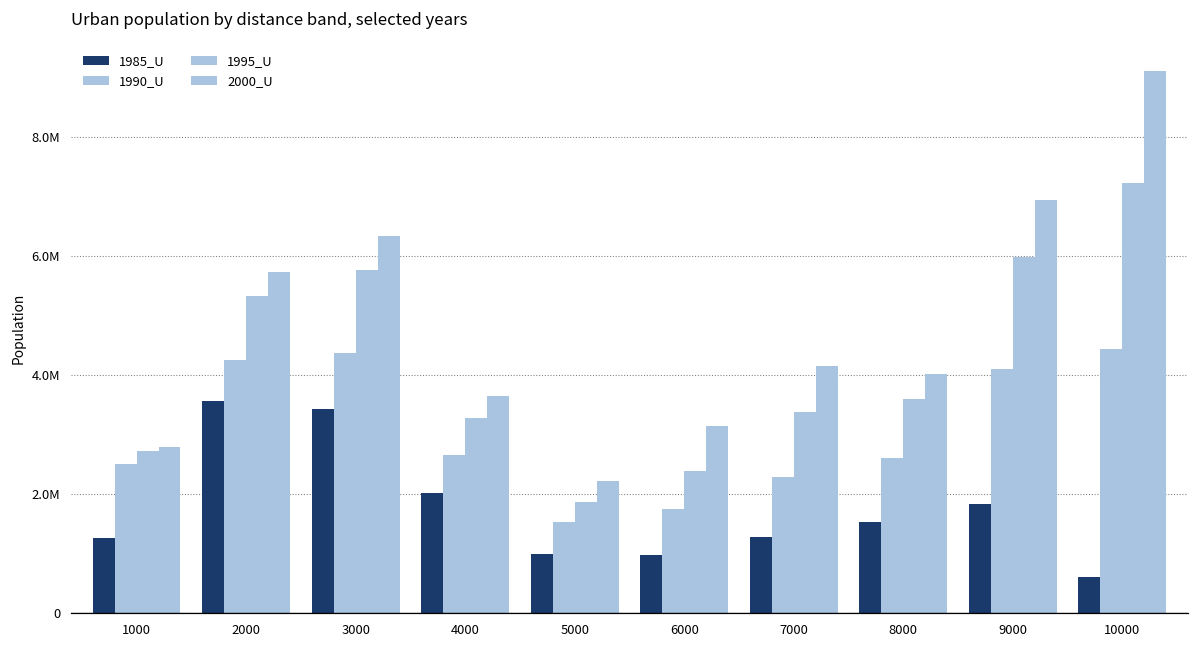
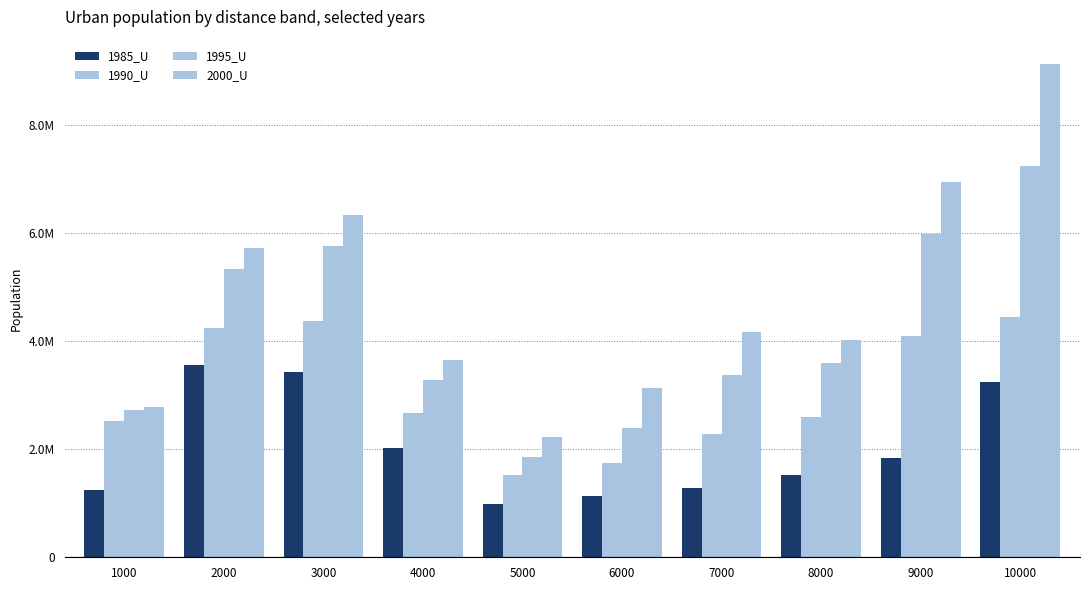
1985_U, 6000: 1000000 -> 1100000
1985_U, 10000: 600000 -> 3200000
